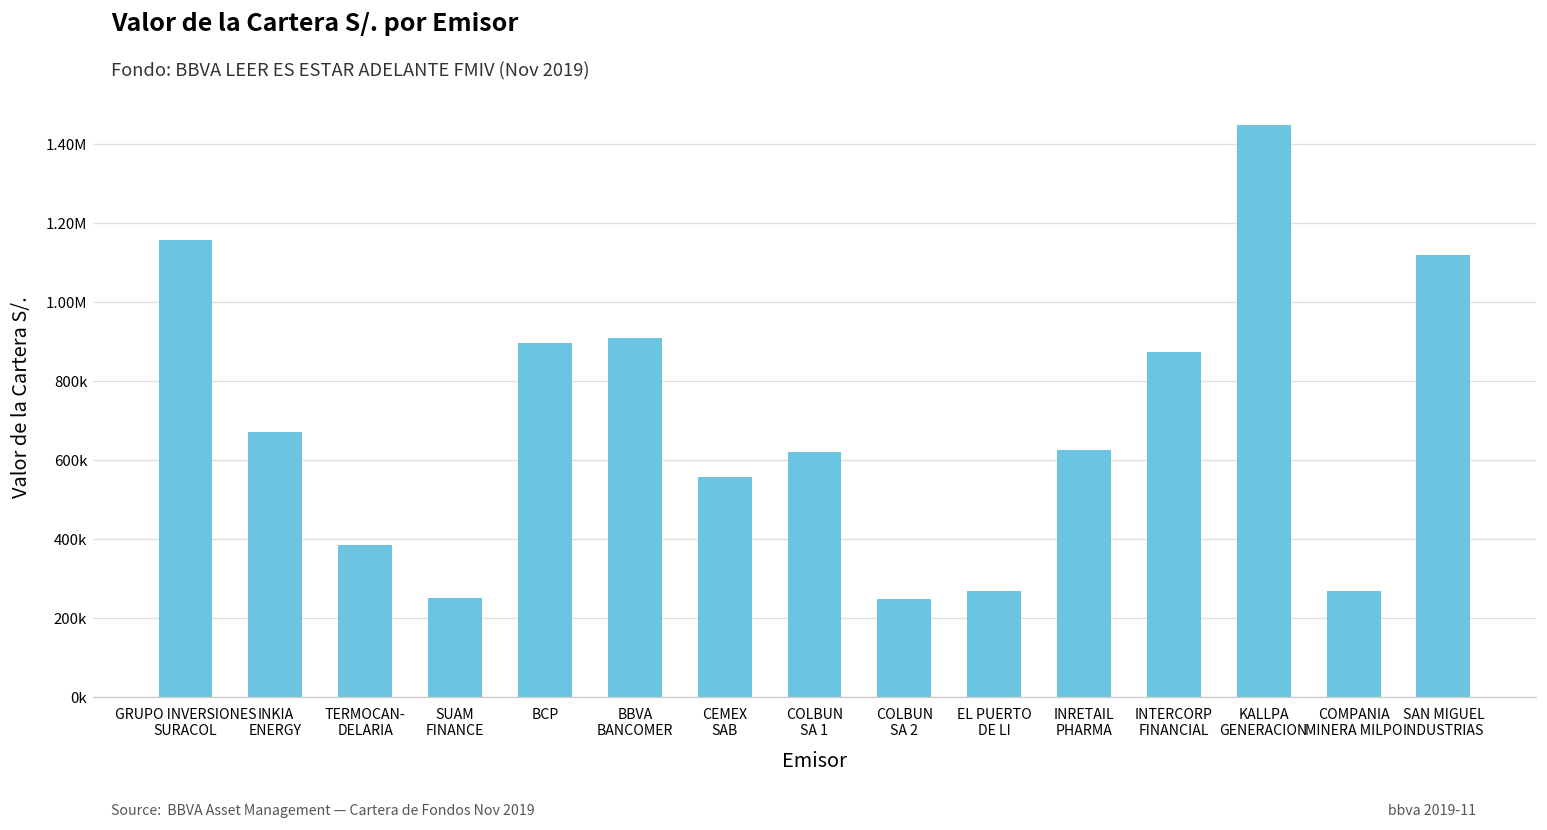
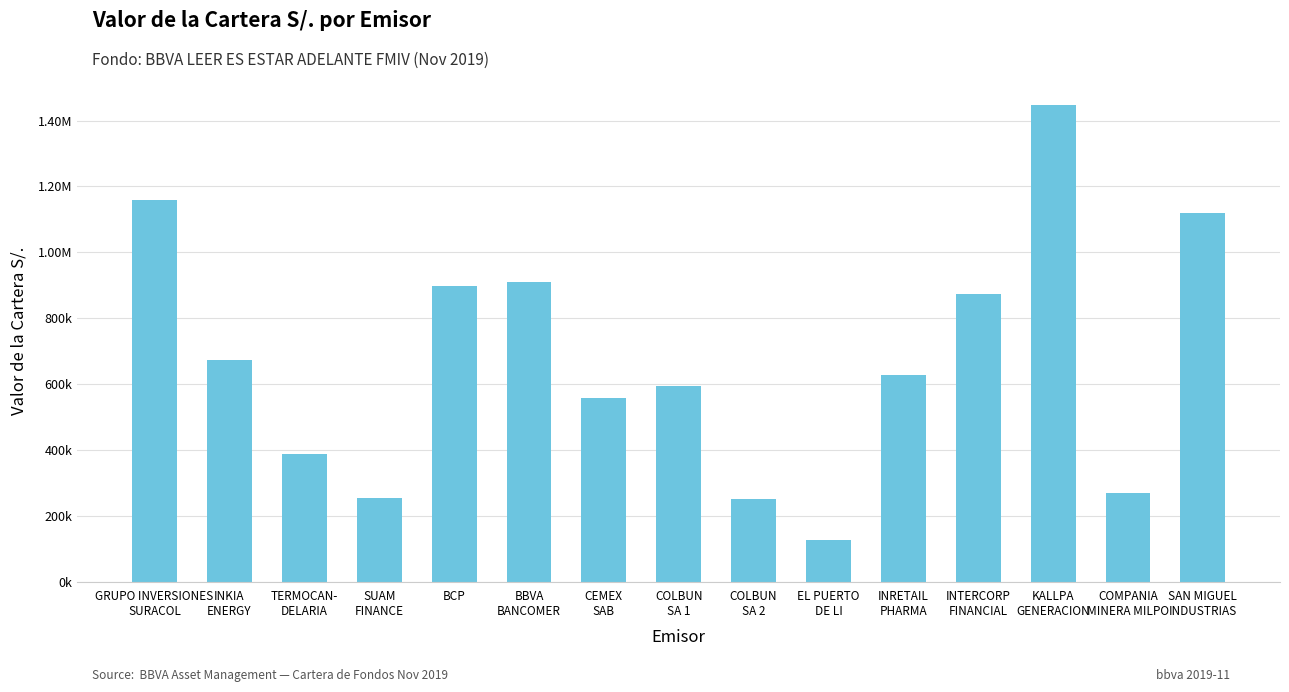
COLBUN SA 1: 620000 -> 590000
EL PUERTO DE LI: 270000 -> 130000
